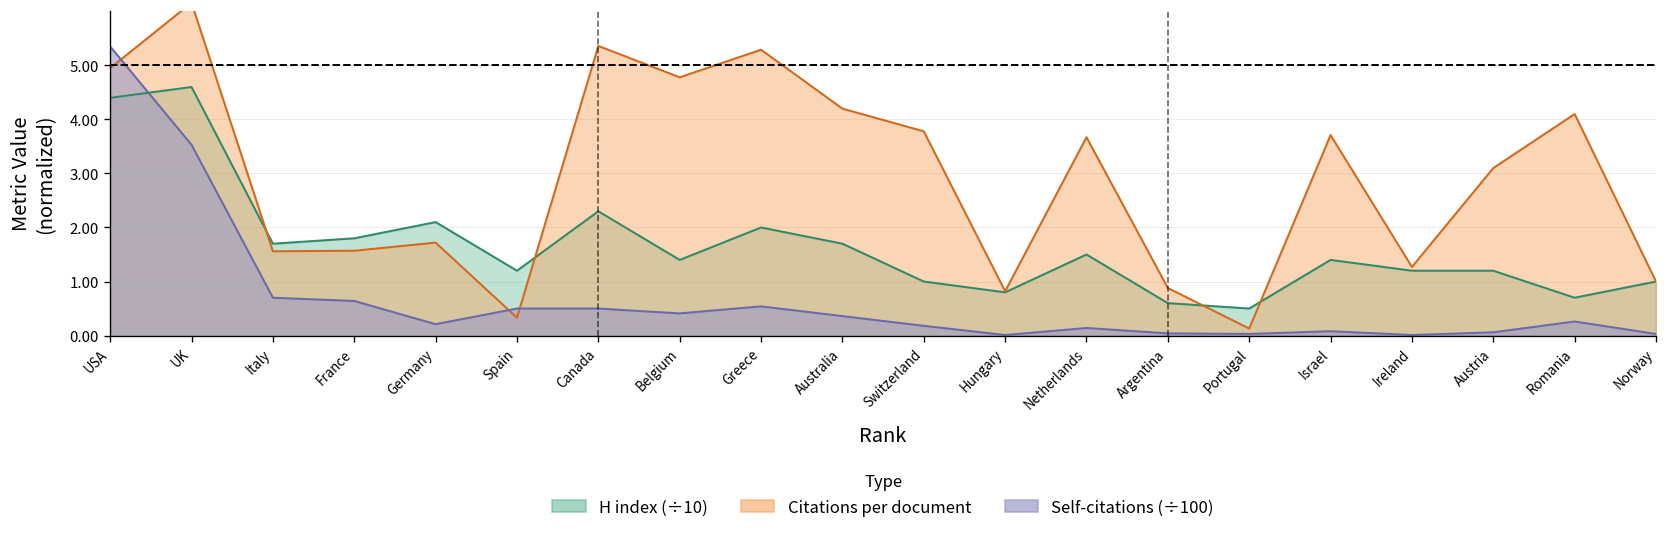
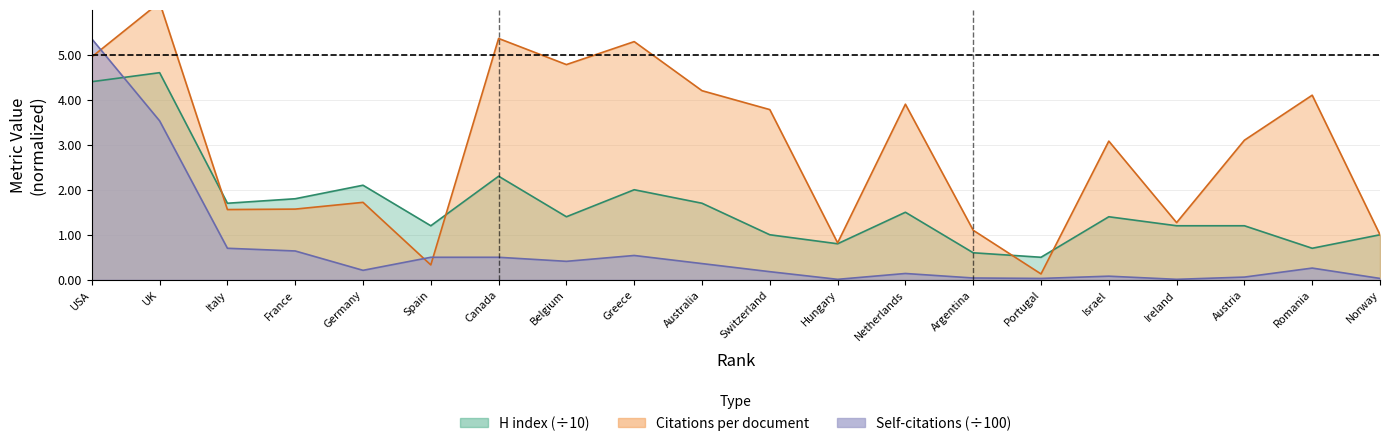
Citations per document, Netherlands: 3.7 -> 3.9
Citations per document, Argentina: 0.9 -> 1.1
Citations per document, Israel: 3.7 -> 3.1
